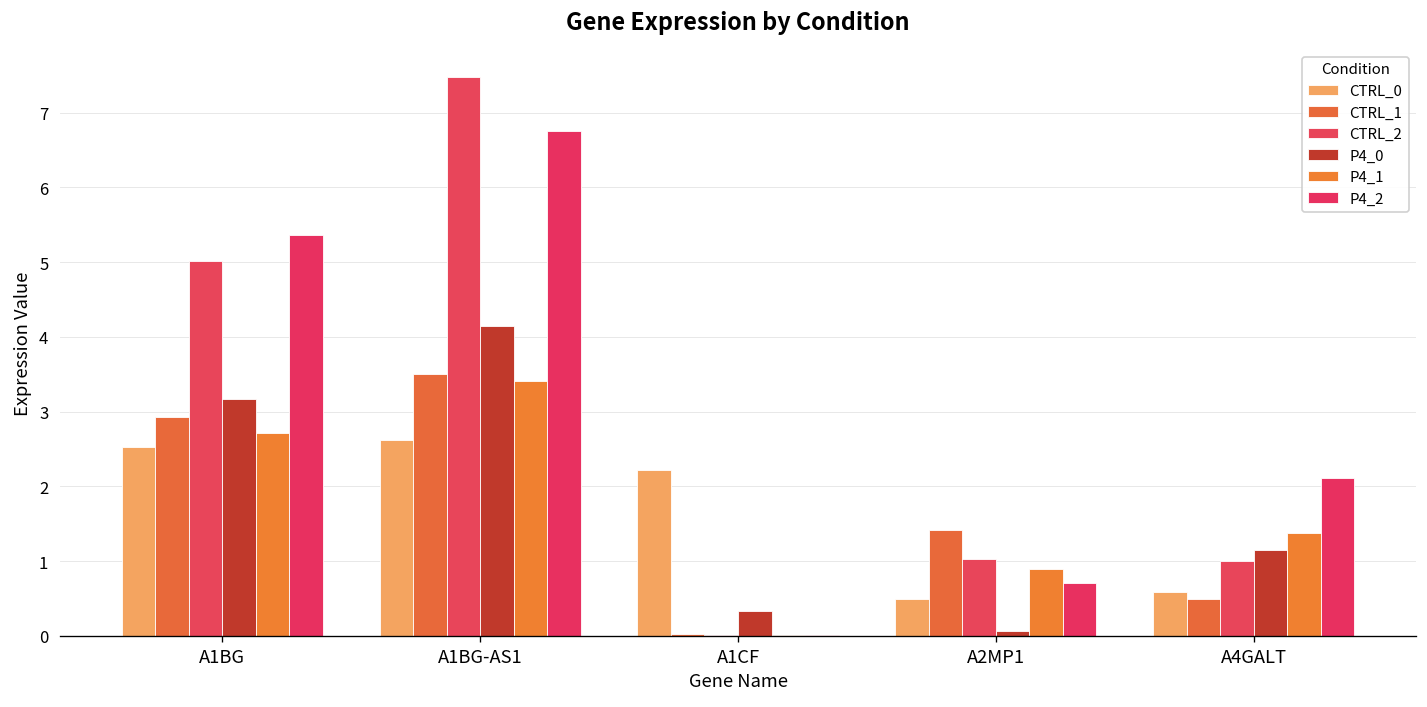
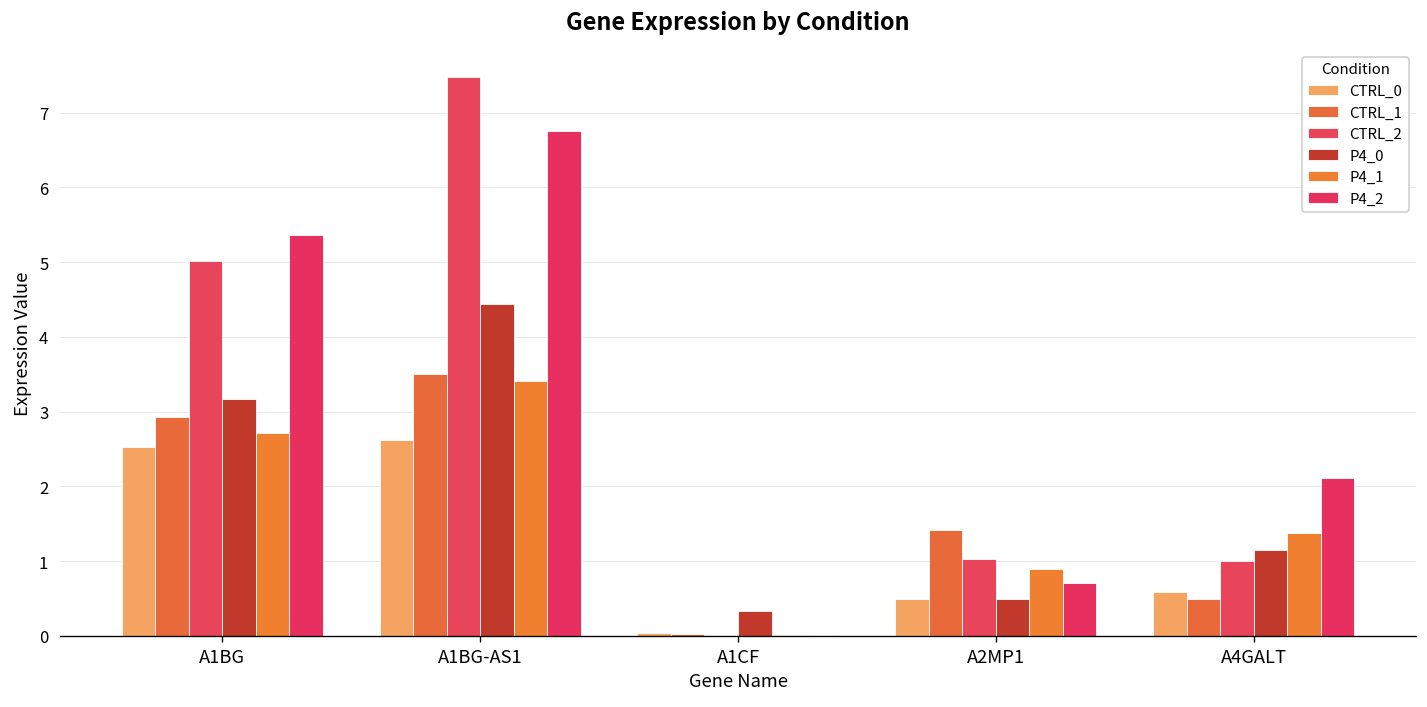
P4_0, A1BG-AS1: 4.1 -> 4.4
CTRL_0, A1CF: 2.2 -> 0.0
P4_0, A2MP1: 0.1 -> 0.5
